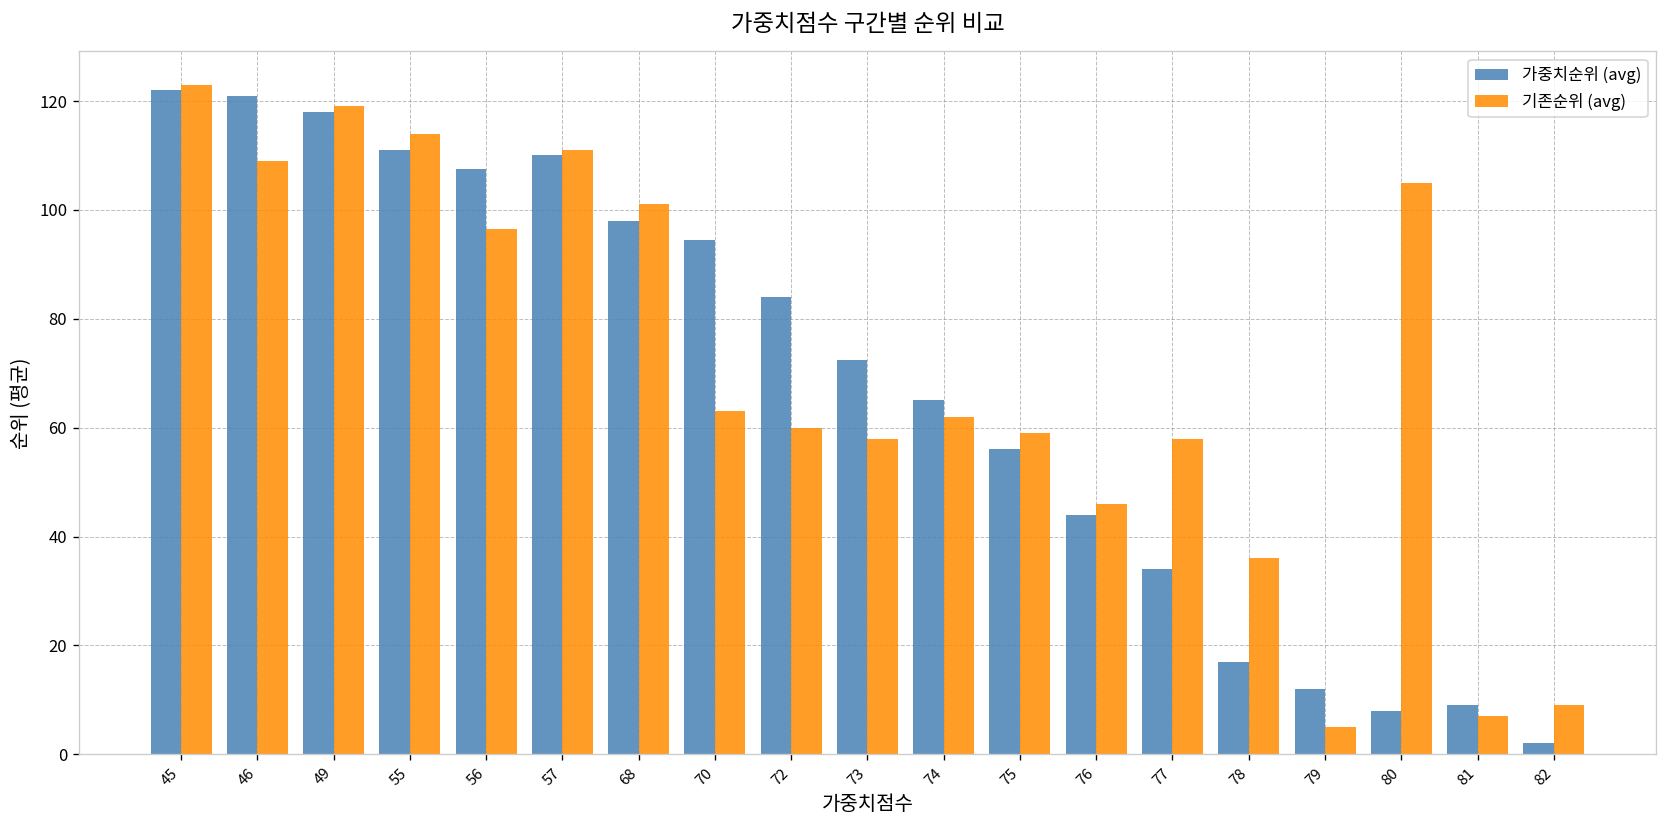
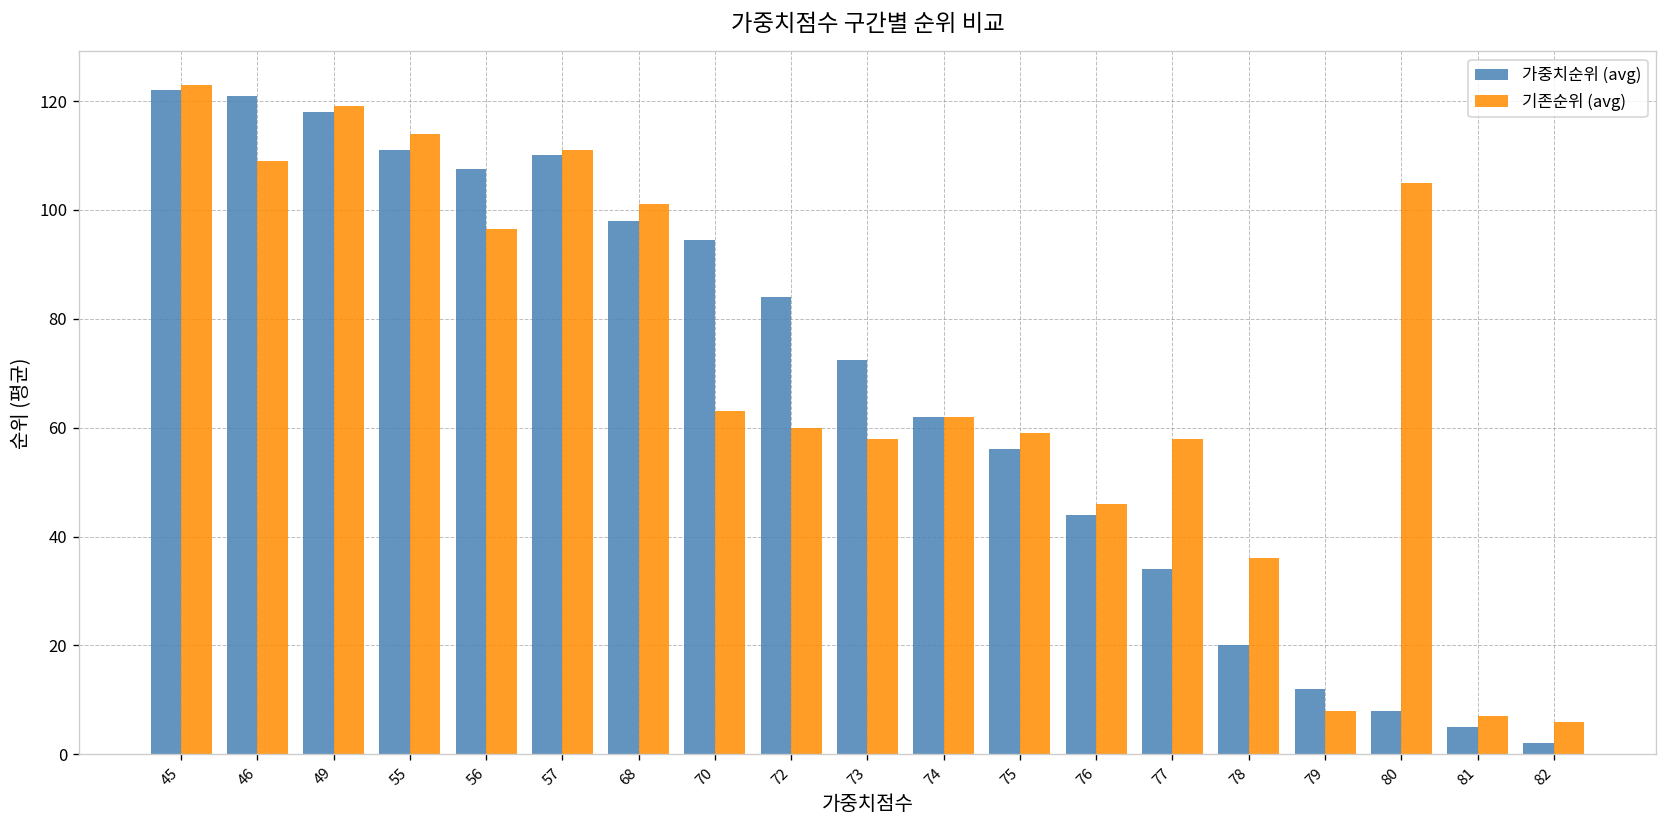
가중치순위 (avg), 74: 65 -> 62
가중치순위 (avg), 78: 17 -> 20
기존순위 (avg), 79: 5 -> 8
가중치순위 (avg), 81: 9 -> 5
기존순위 (avg), 82: 9 -> 6
